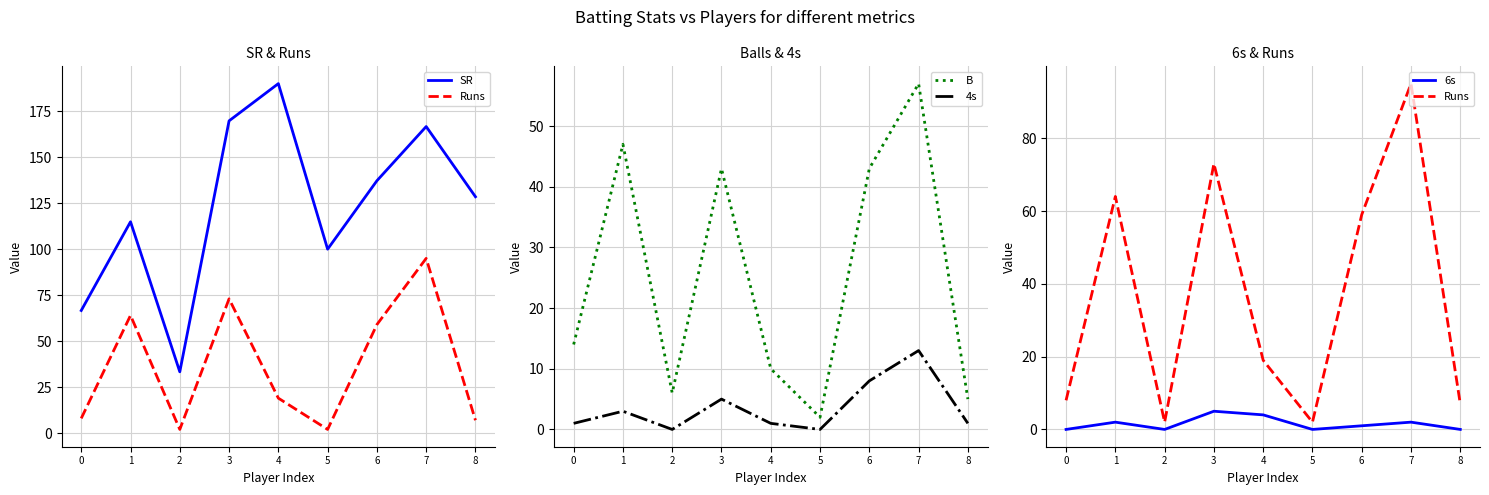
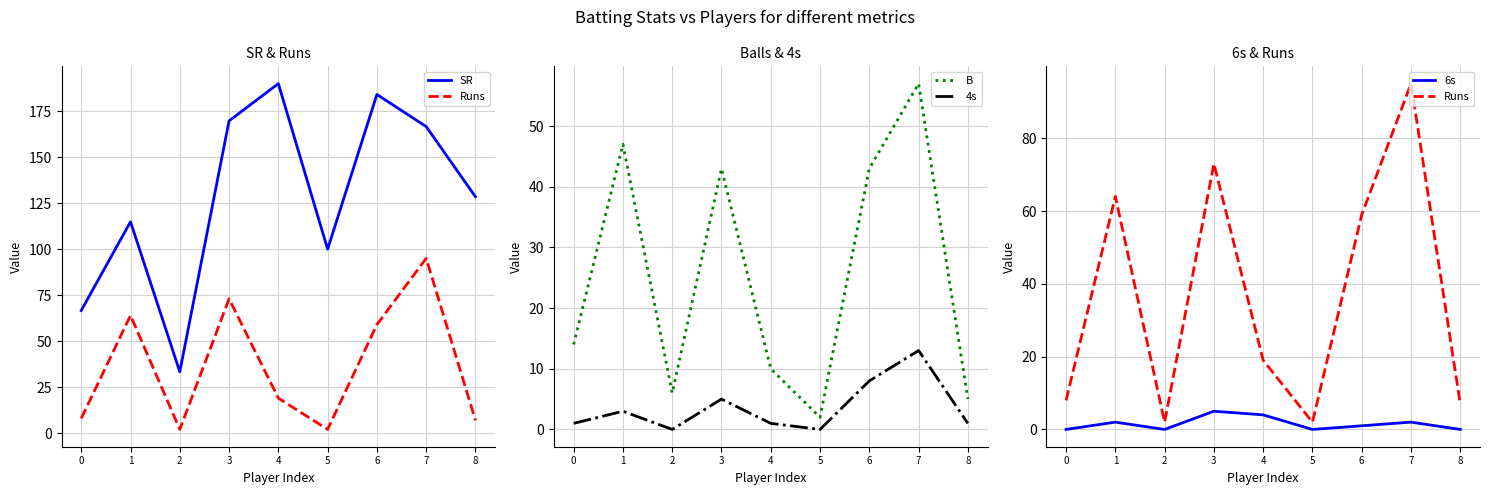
SR & Runs, SR, 6: 137 -> 184
